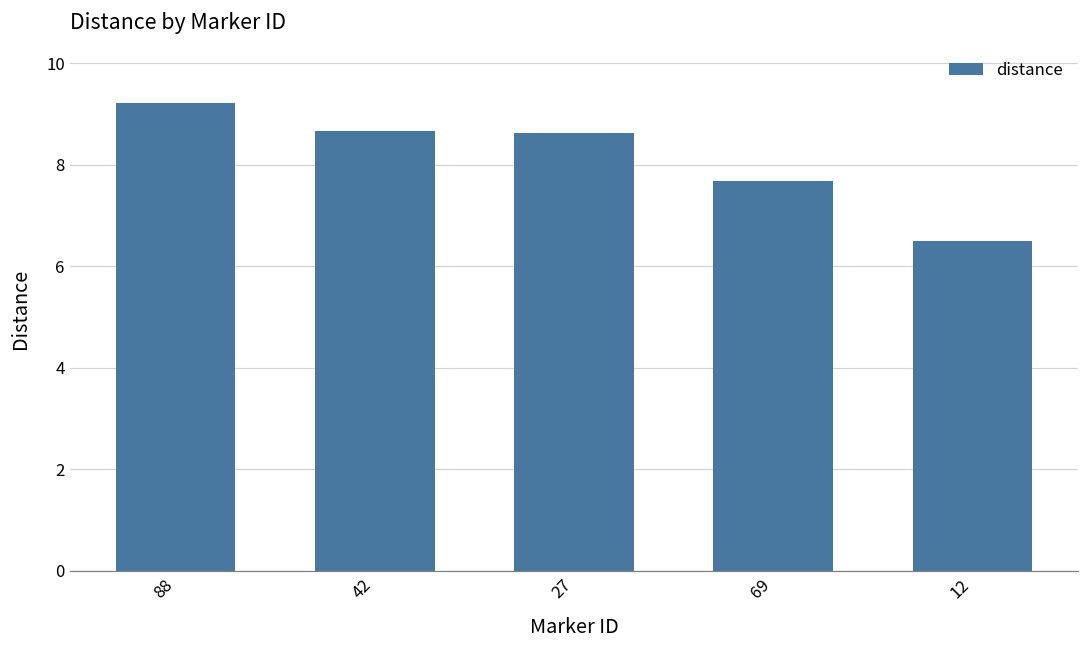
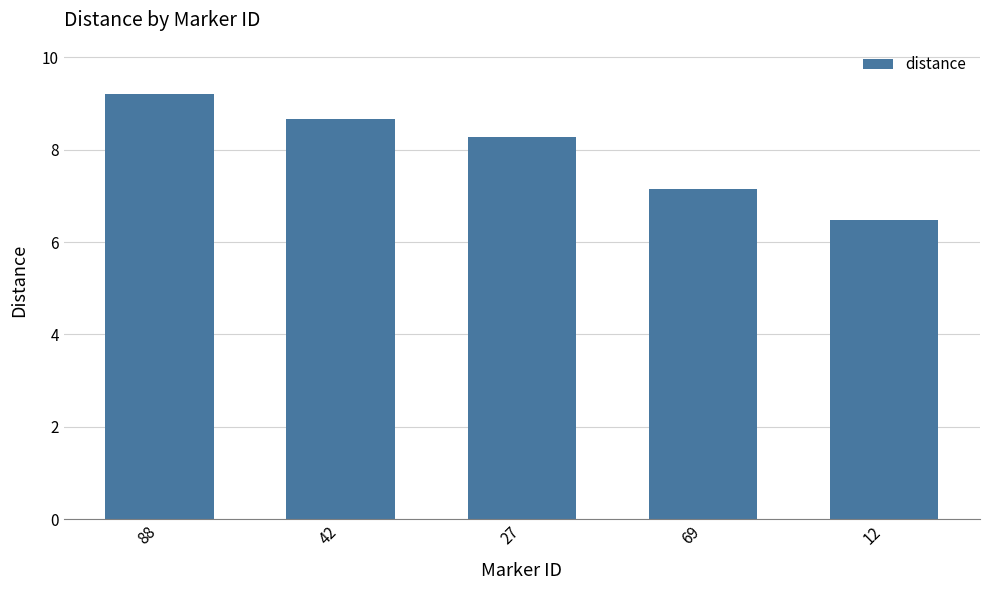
27: 8.6 -> 8.3
69: 7.7 -> 7.1
